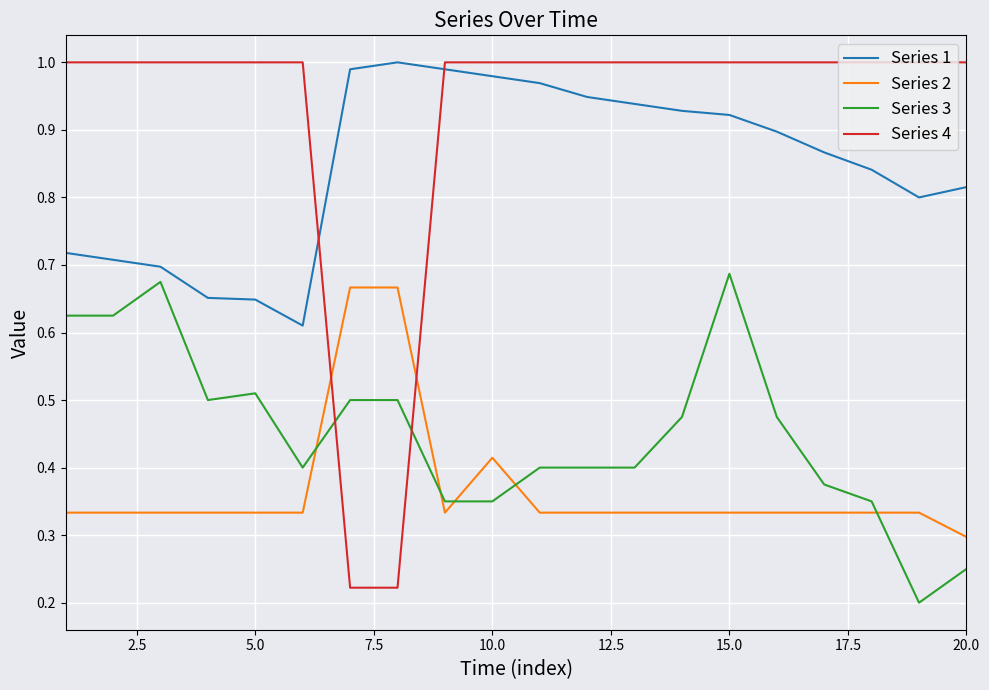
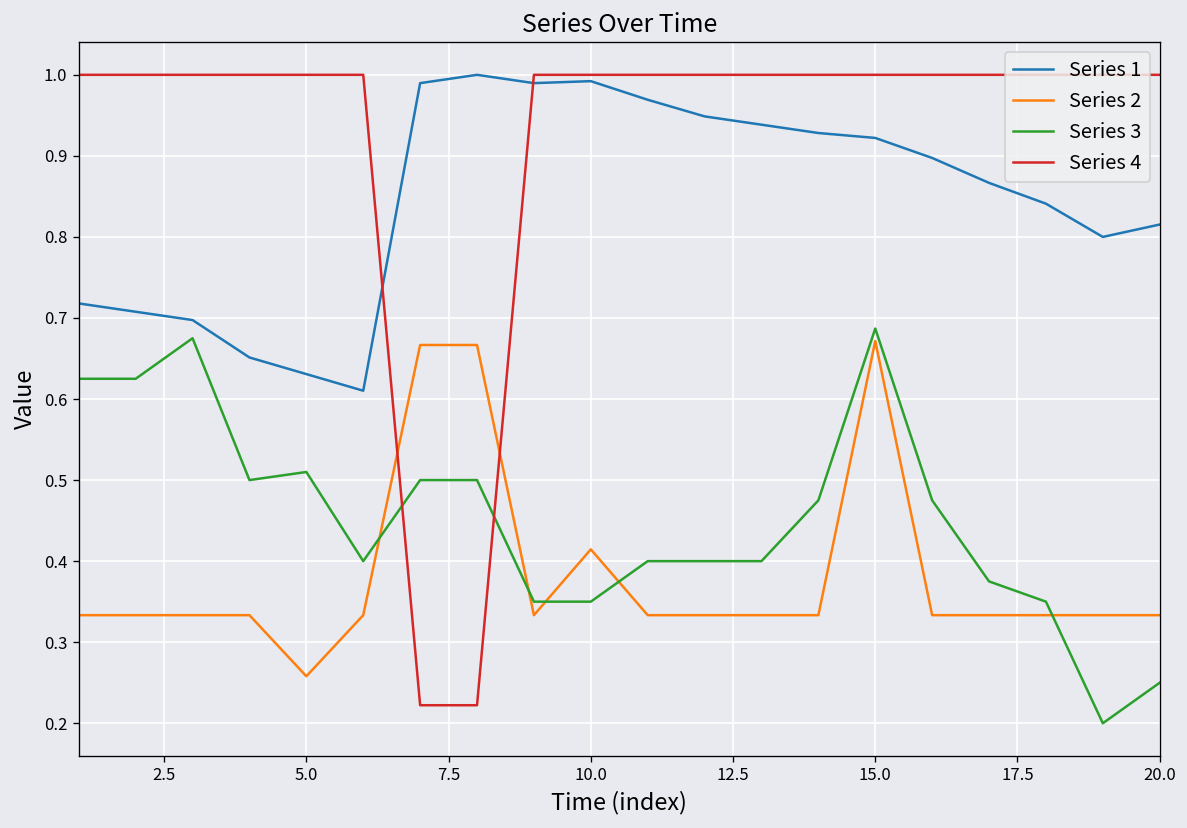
Series 1, 5.0: 0.65 -> 0.63
Series 2, 5.0: 0.33 -> 0.26
Series 1, 10.0: 0.98 -> 0.99
Series 2, 15.0: 0.33 -> 0.67
Series 2, 20.0: 0.30 -> 0.33
